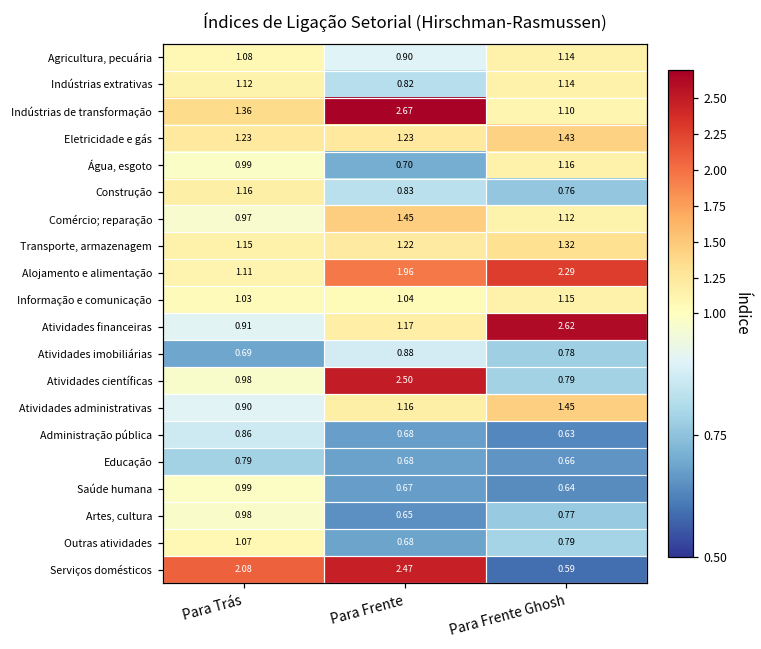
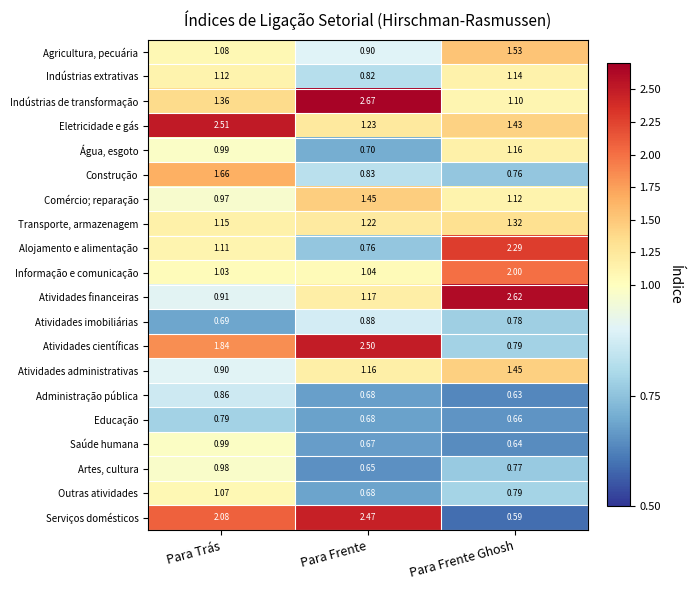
Agricultura, pecuária, Para Frente Ghosh: 1.14 -> 1.53
Eletricidade e gás, Para Trás: 1.23 -> 2.51
Construção, Para Trás: 1.16 -> 1.66
Alojamento e alimentação, Para Frente: 1.96 -> 0.76
Informação e comunicação, Para Frente Ghosh: 1.15 -> 2.00
Atividades científicas, Para Trás: 0.98 -> 1.84
